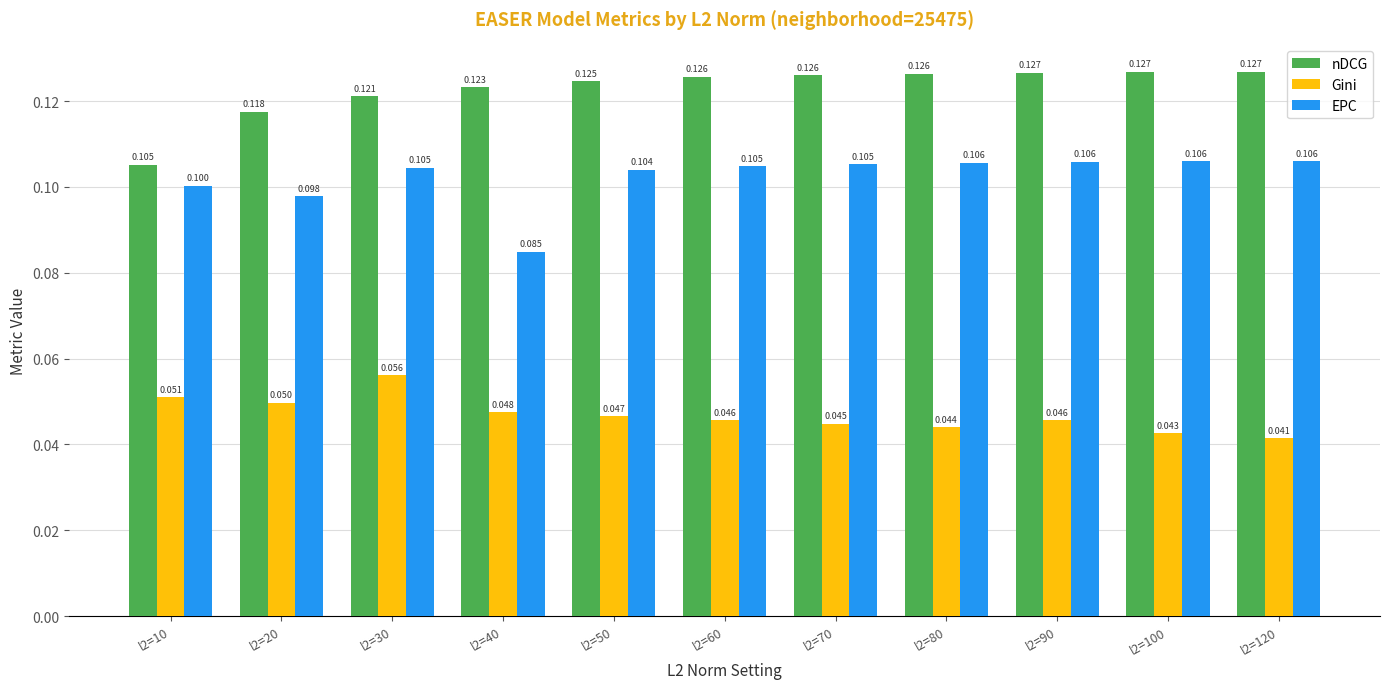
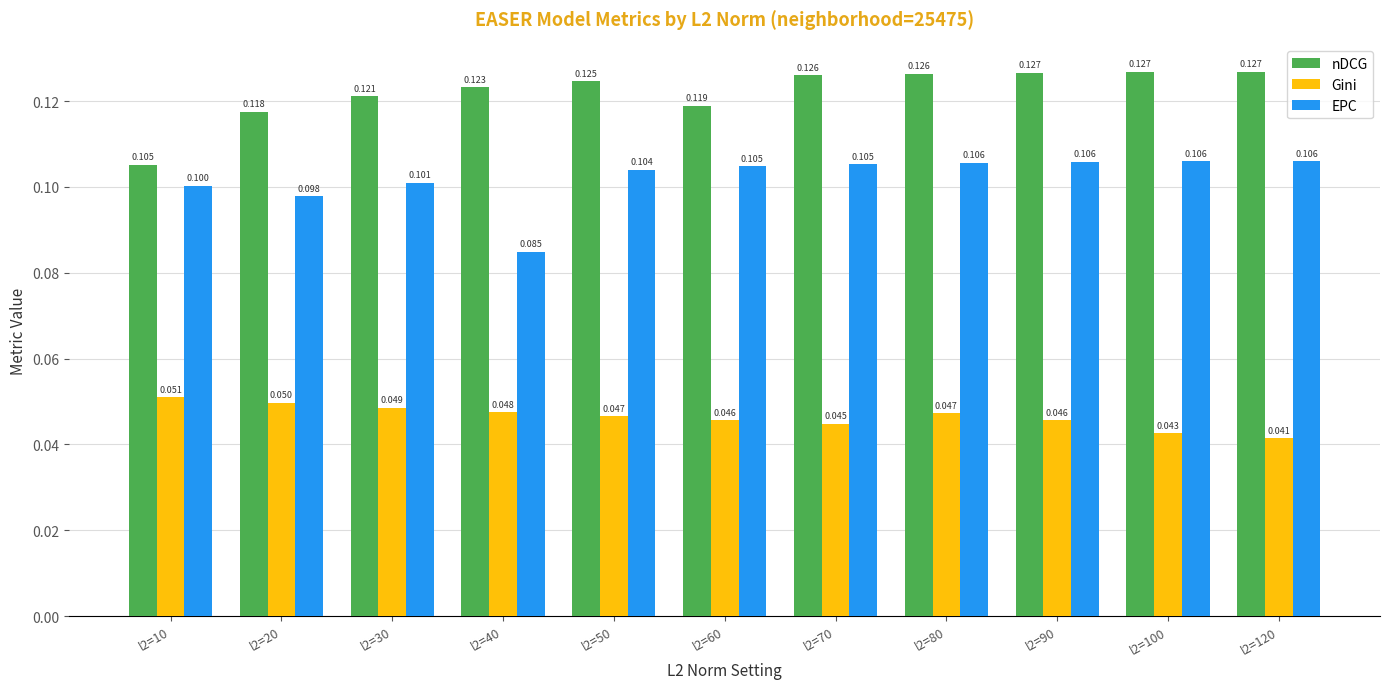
Gini, l2=30: 0.056 -> 0.049
EPC, l2=30: 0.105 -> 0.101
nDCG, l2=60: 0.126 -> 0.119
Gini, l2=80: 0.044 -> 0.047
